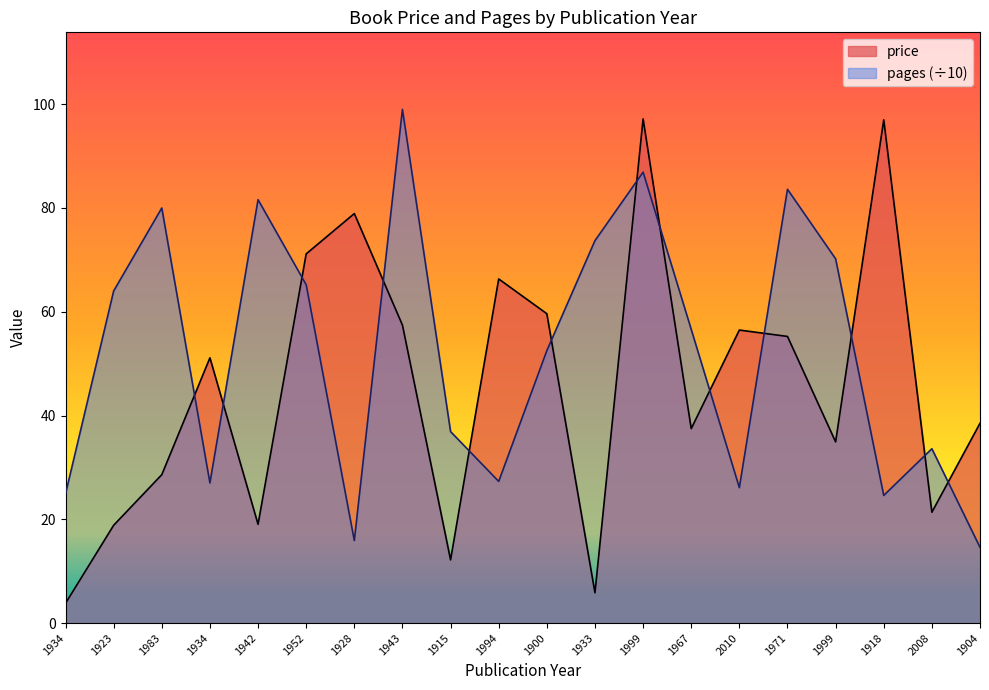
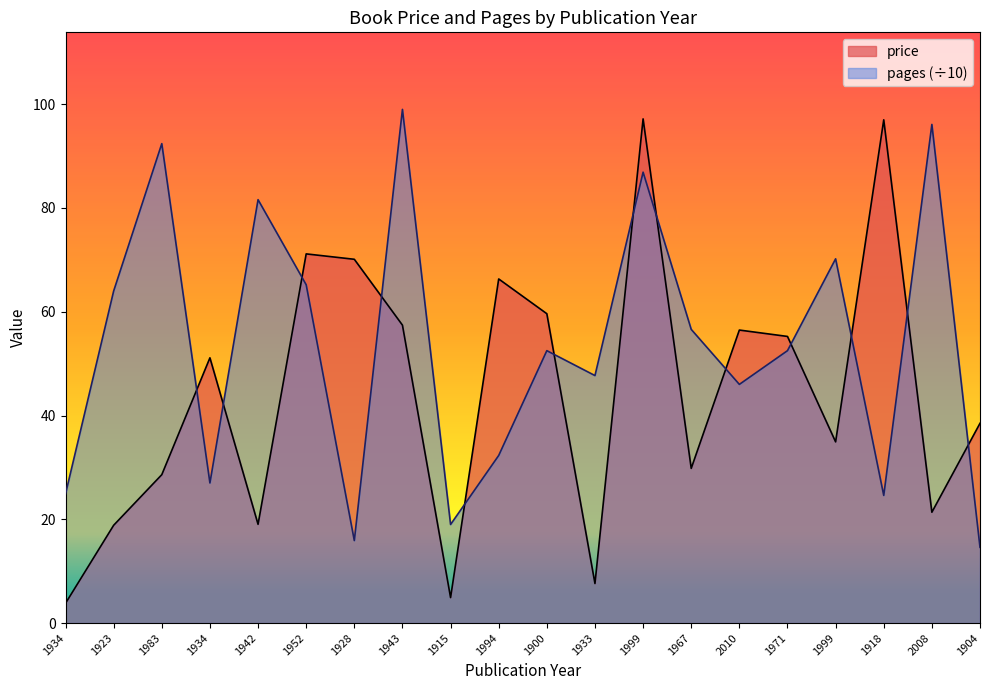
pages (÷10), 1983: 80 -> 92
price, 1928: 79 -> 70
price, 1915: 12 -> 5
pages (÷10), 1915: 37 -> 19
pages (÷10), 1994: 27 -> 32
price, 1933: 6 -> 8
pages (÷10), 1933: 74 -> 48
price, 1967: 37 -> 30
pages (÷10), 2010: 26 -> 46
pages (÷10), 1971: 84 -> 53
pages (÷10), 2008: 34 -> 96
